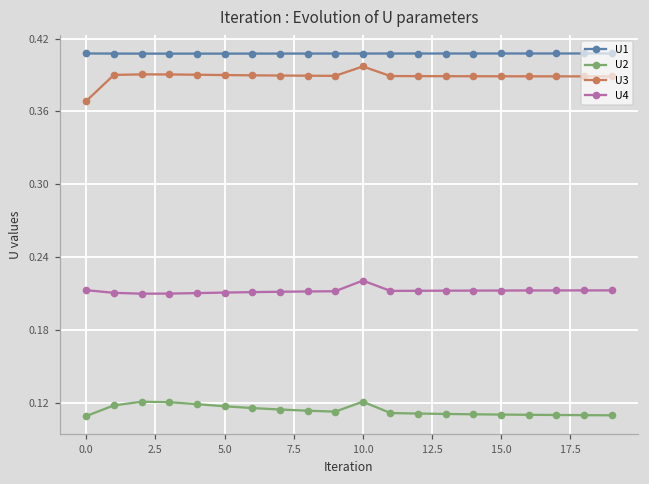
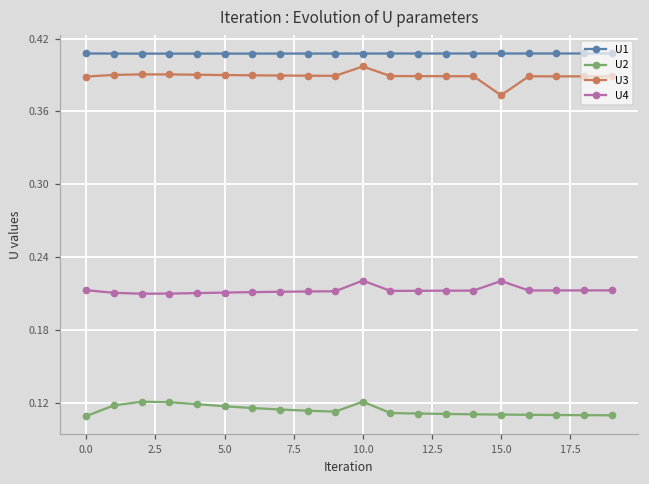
U3, 0.0: 0.369 -> 0.389
U3, 15.0: 0.389 -> 0.373
U4, 15.0: 0.212 -> 0.220
